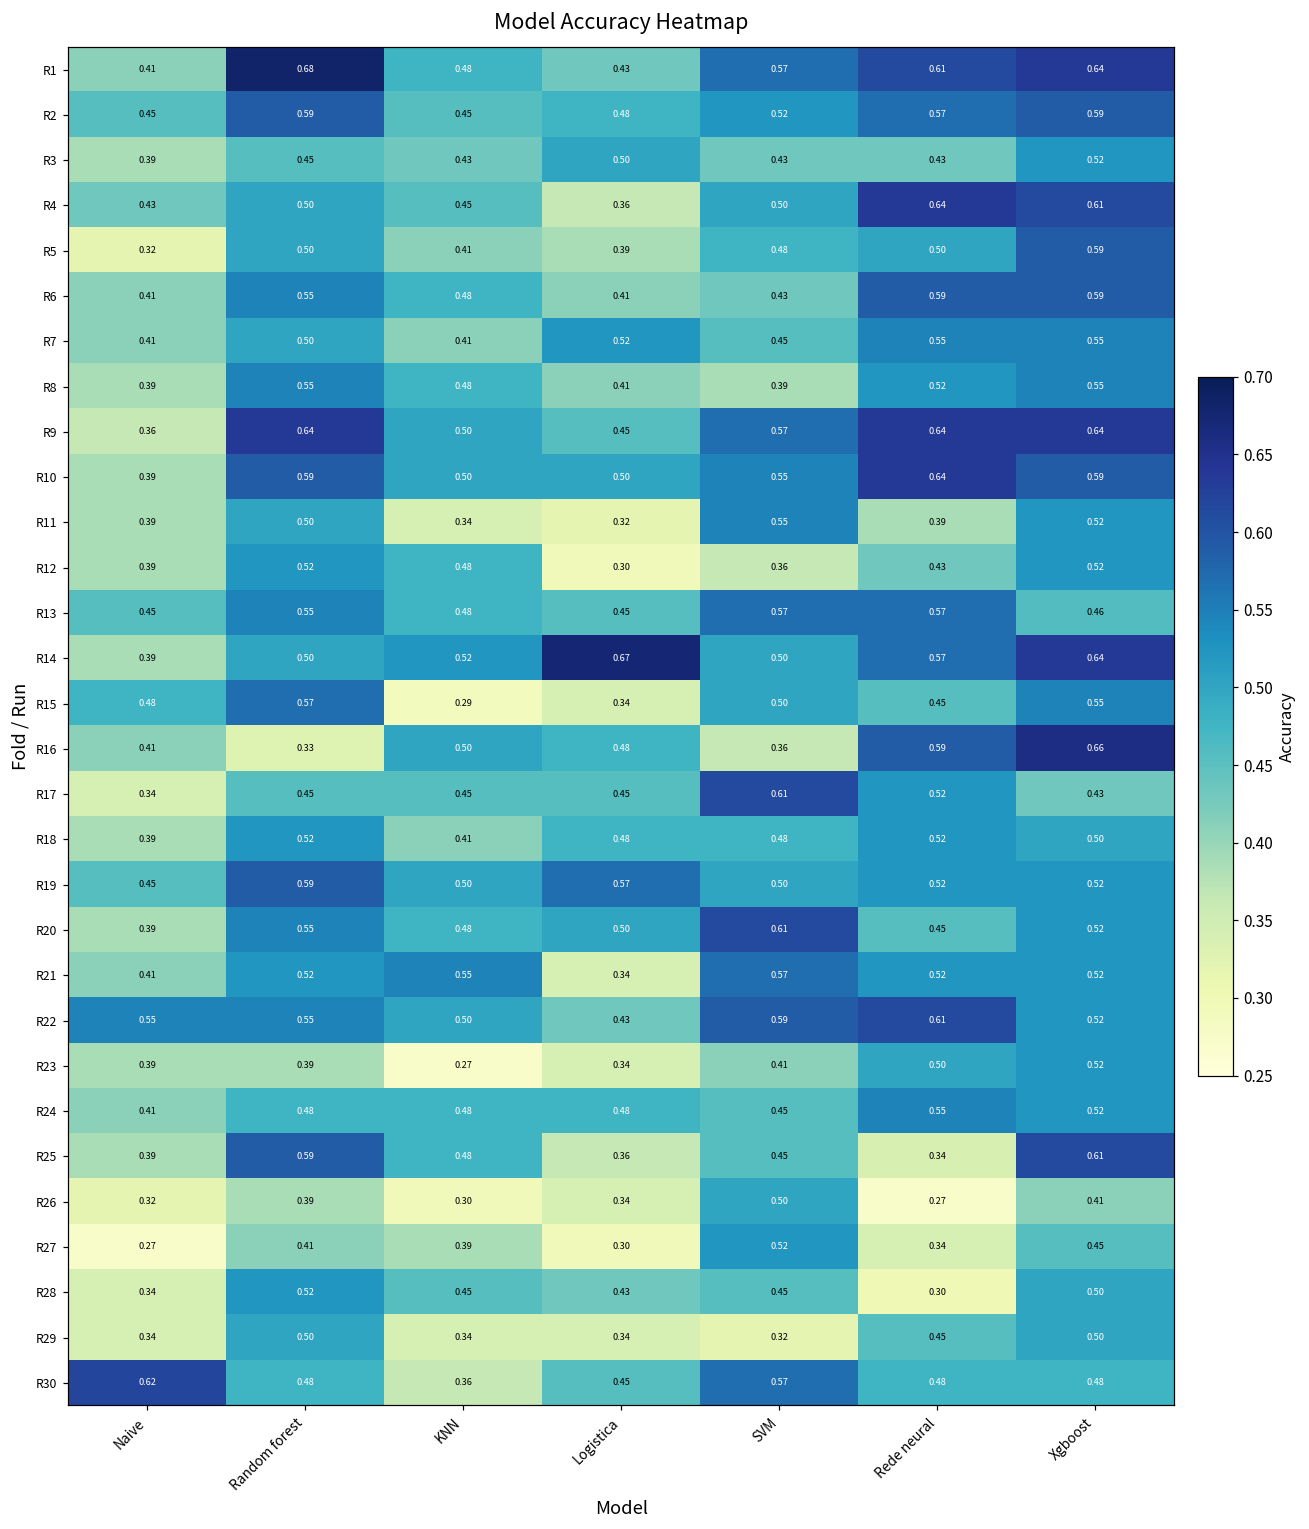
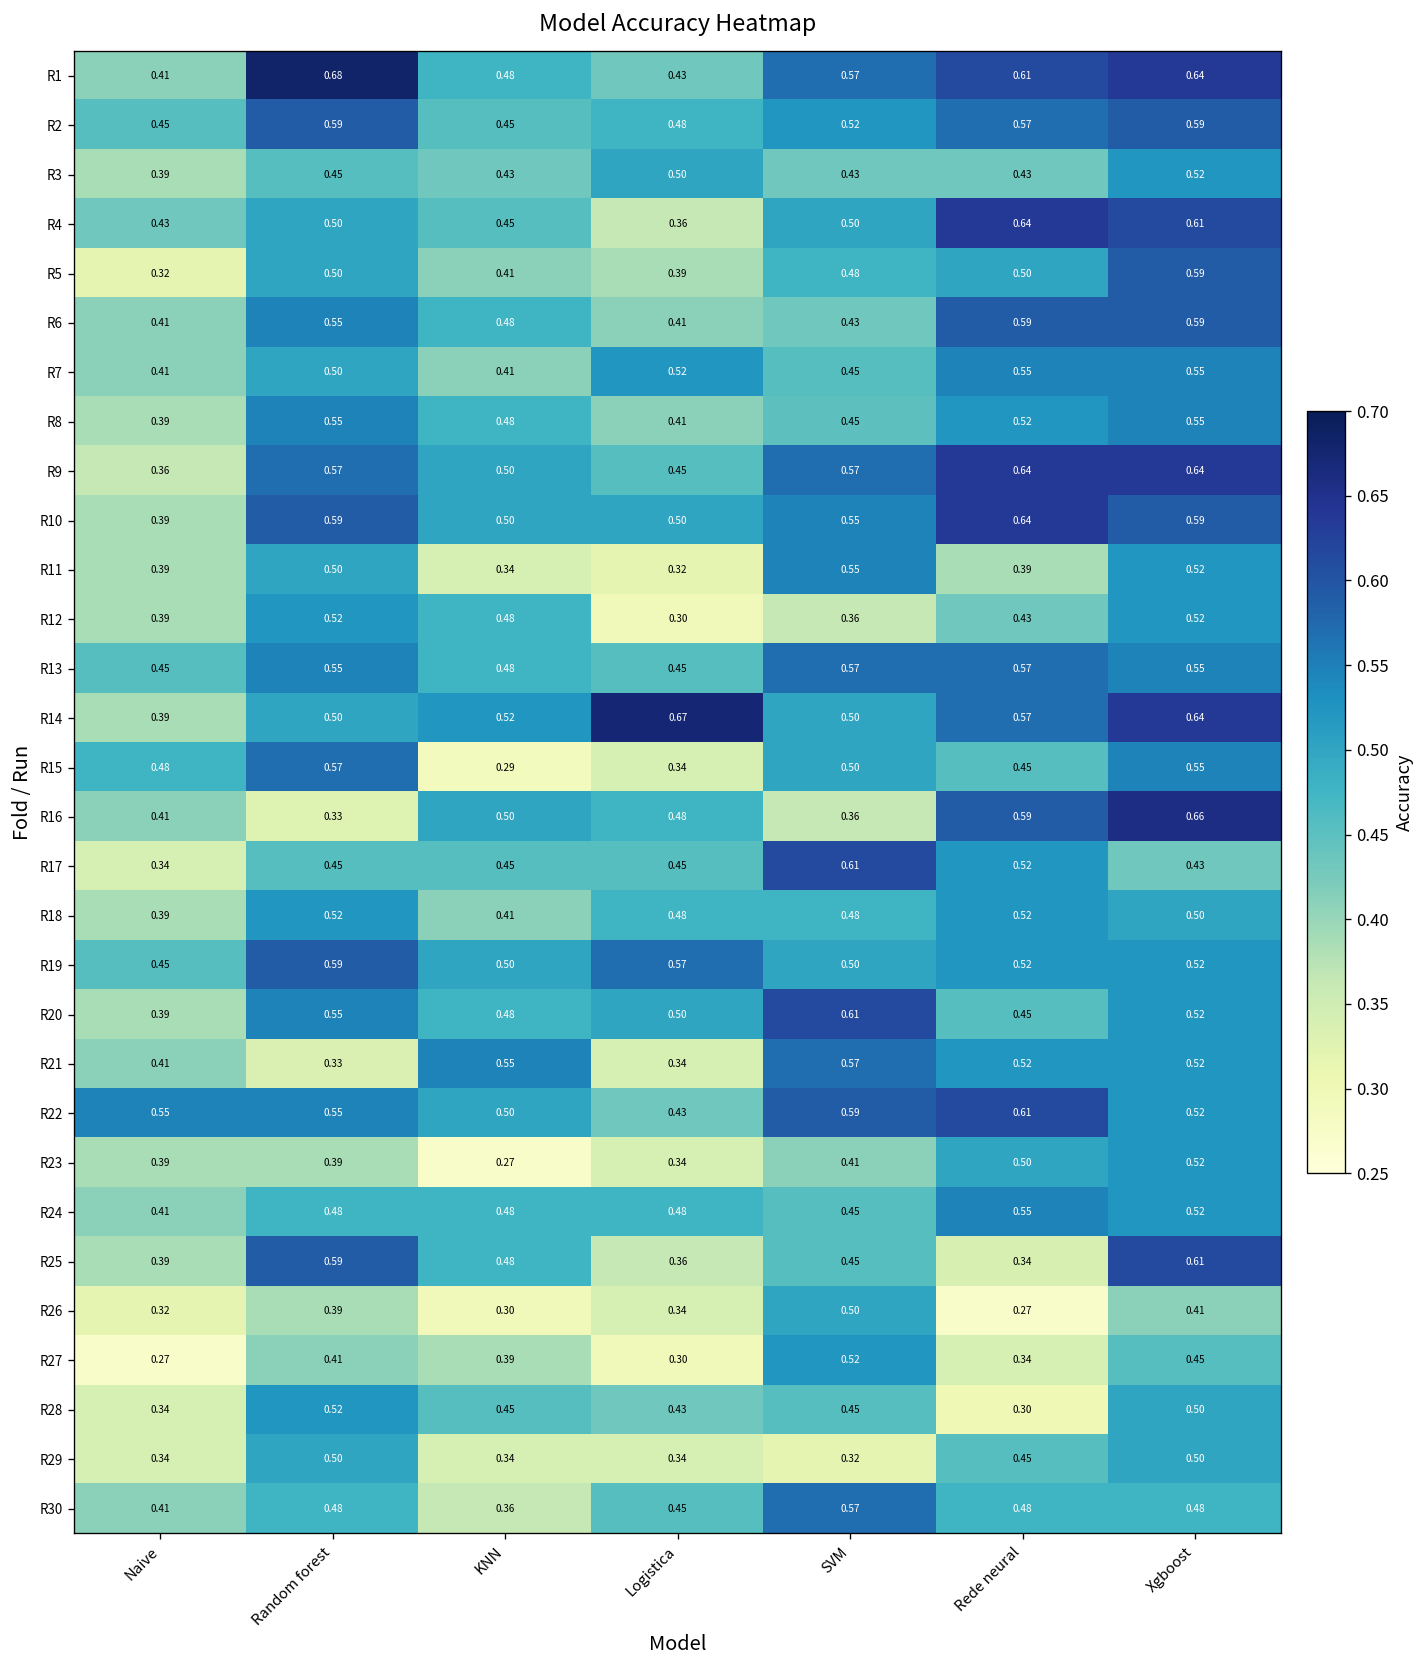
R8, SVM: 0.39 -> 0.45
R9, Random forest: 0.64 -> 0.57
R13, Xgboost: 0.46 -> 0.55
R21, Random forest: 0.52 -> 0.33
R30, Naive: 0.62 -> 0.41
